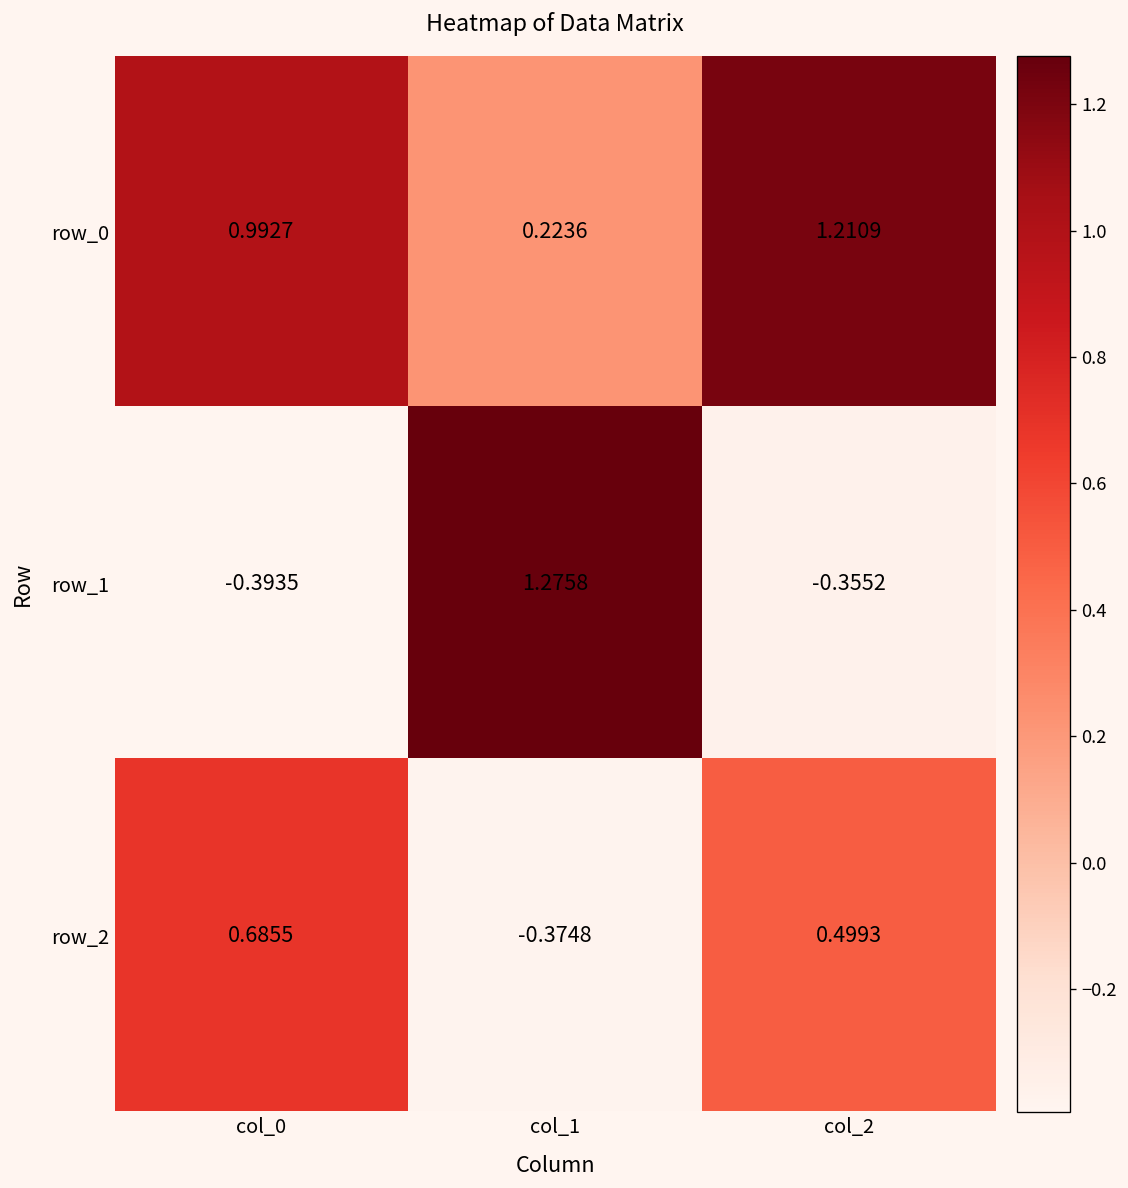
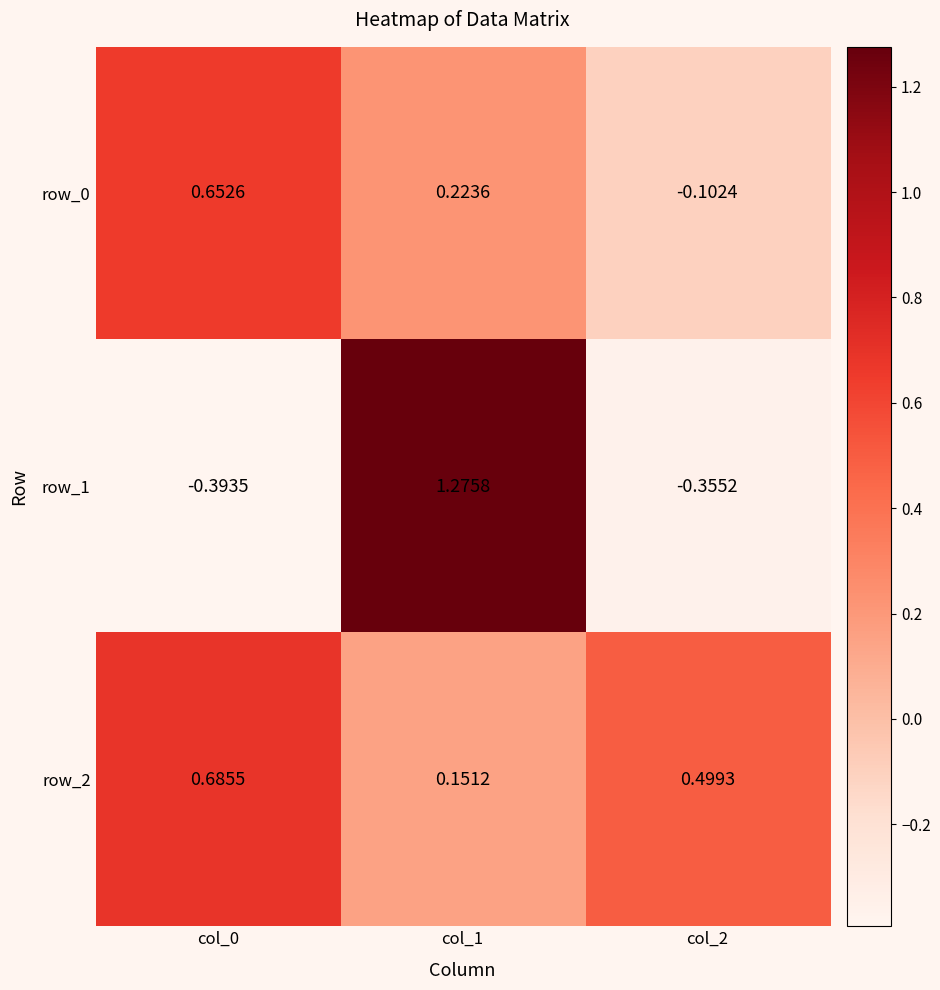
row_0, col_0: 0.9927 -> 0.6526
row_0, col_2: 1.2109 -> -0.1024
row_2, col_1: -0.3748 -> 0.1512
